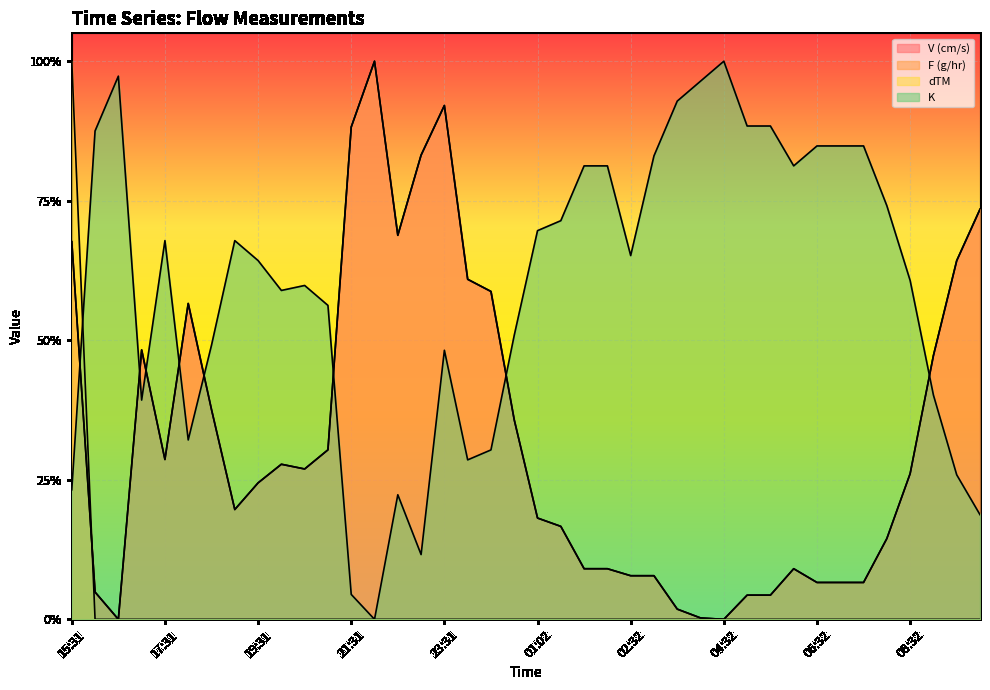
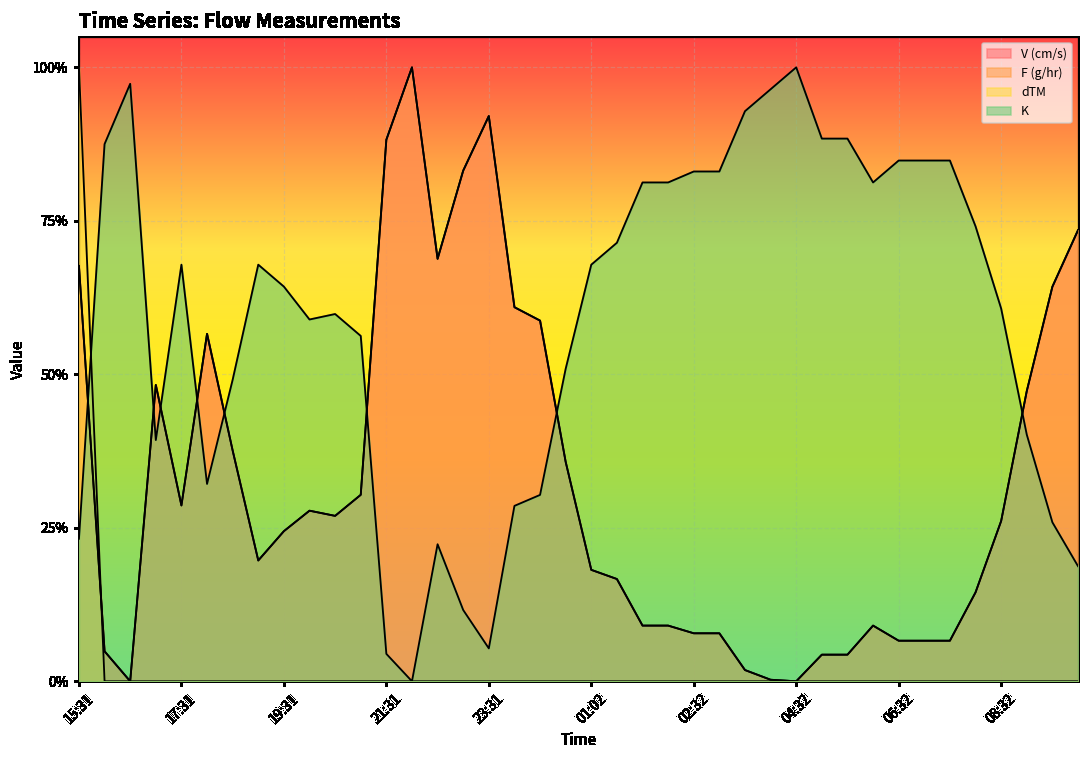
K, 23:31: 48% -> 5%
K, 01:02: 70% -> 68%
K, 02:32: 65% -> 83%
